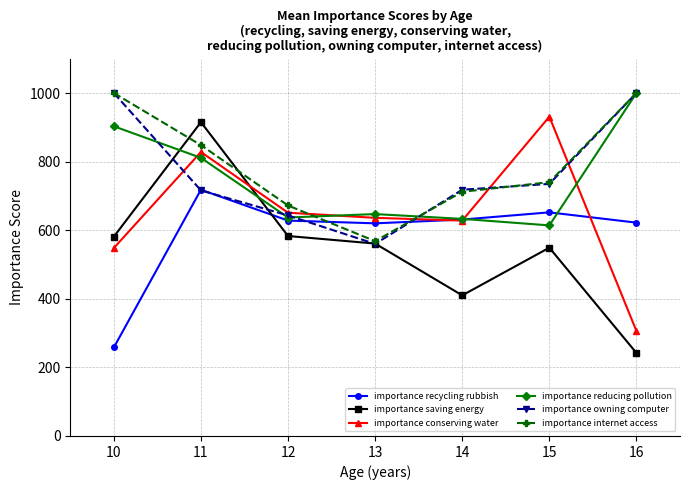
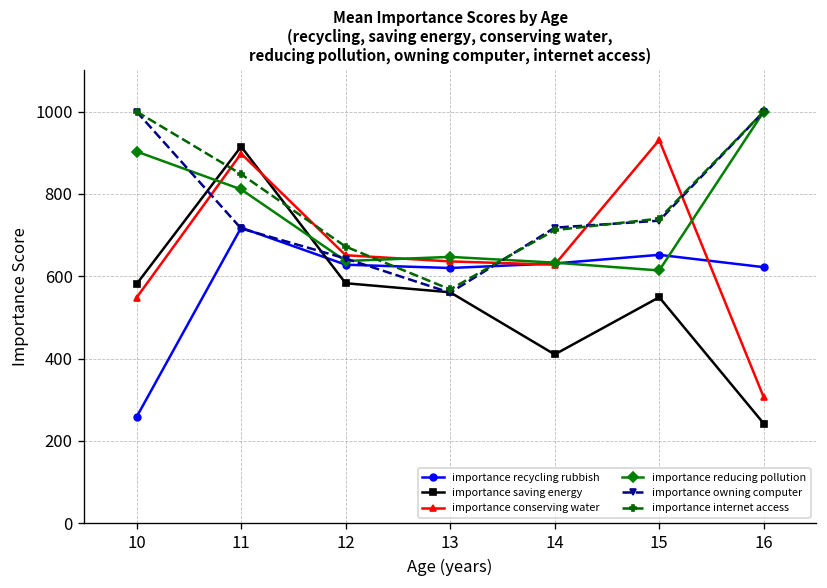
importance conserving water, 11: 830 -> 900
